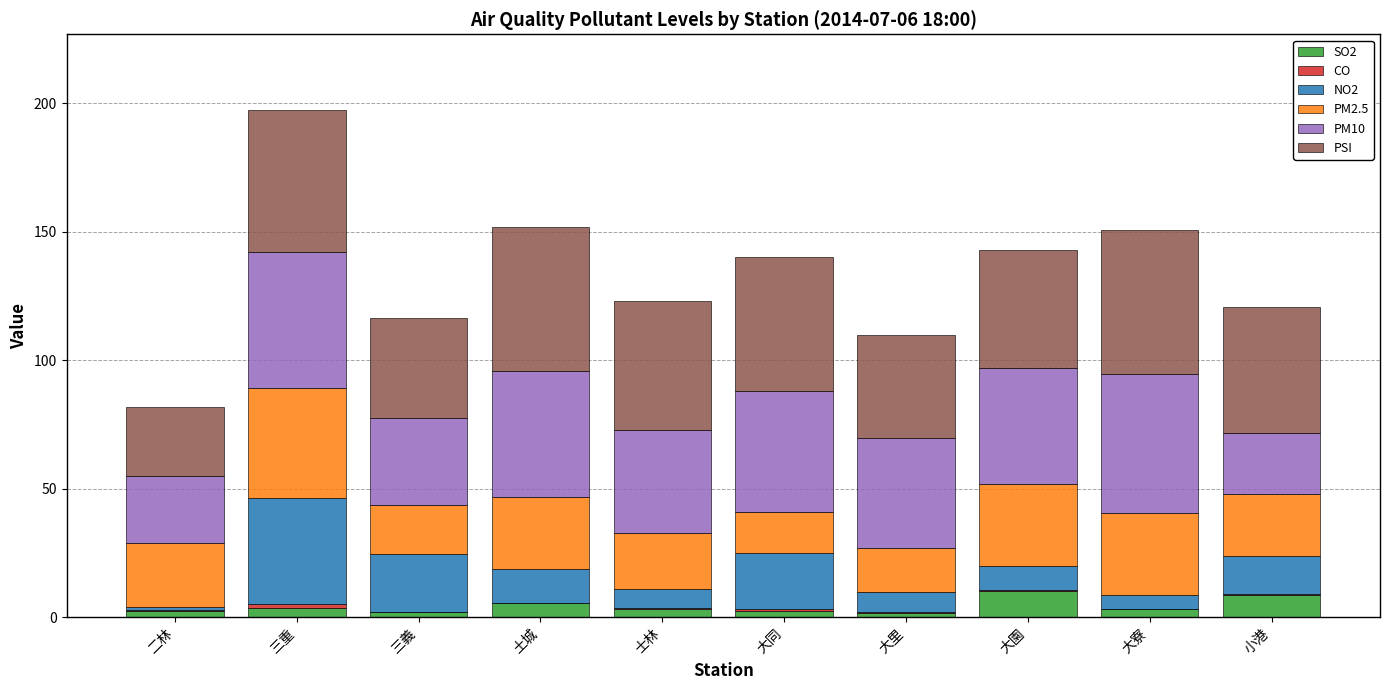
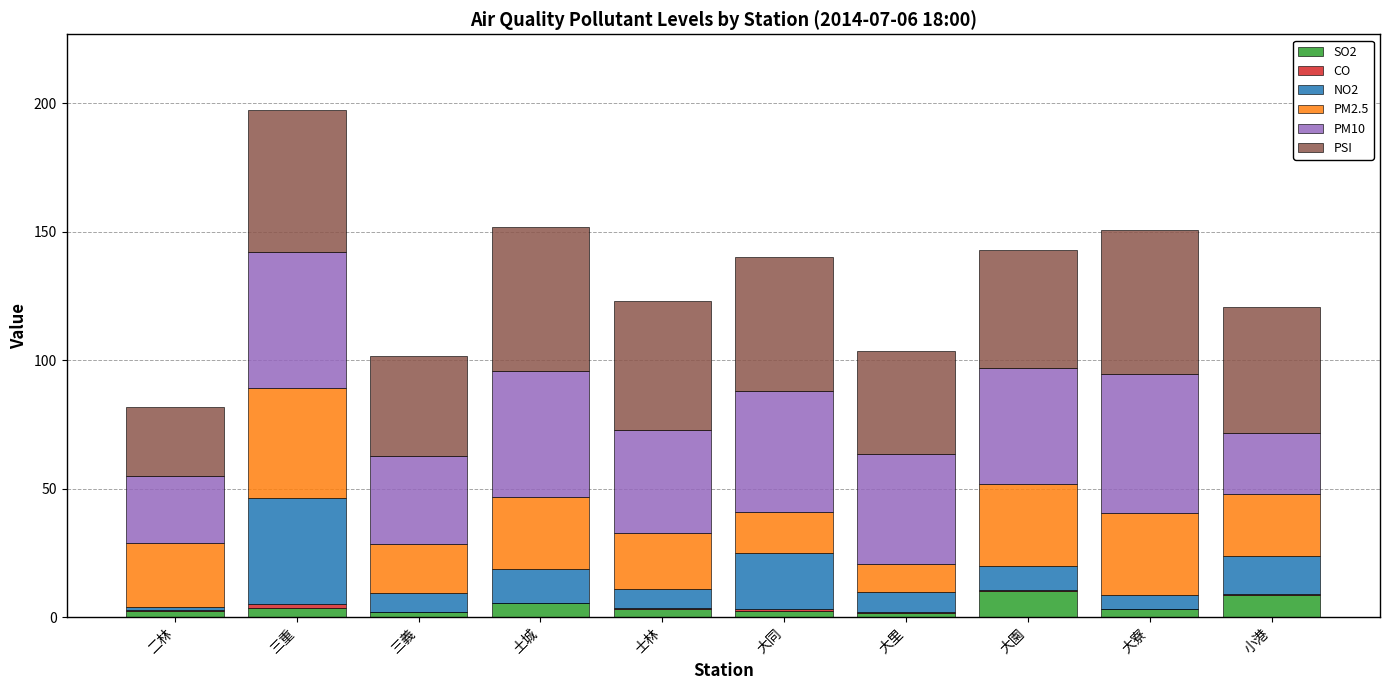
NO2, 三義: 22 -> 7
PM2.5, 大里: 17 -> 11
